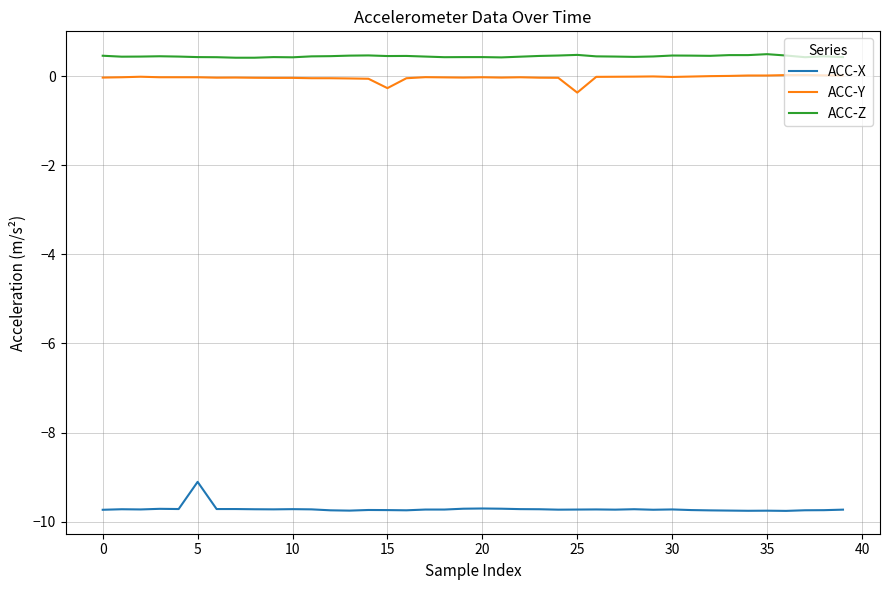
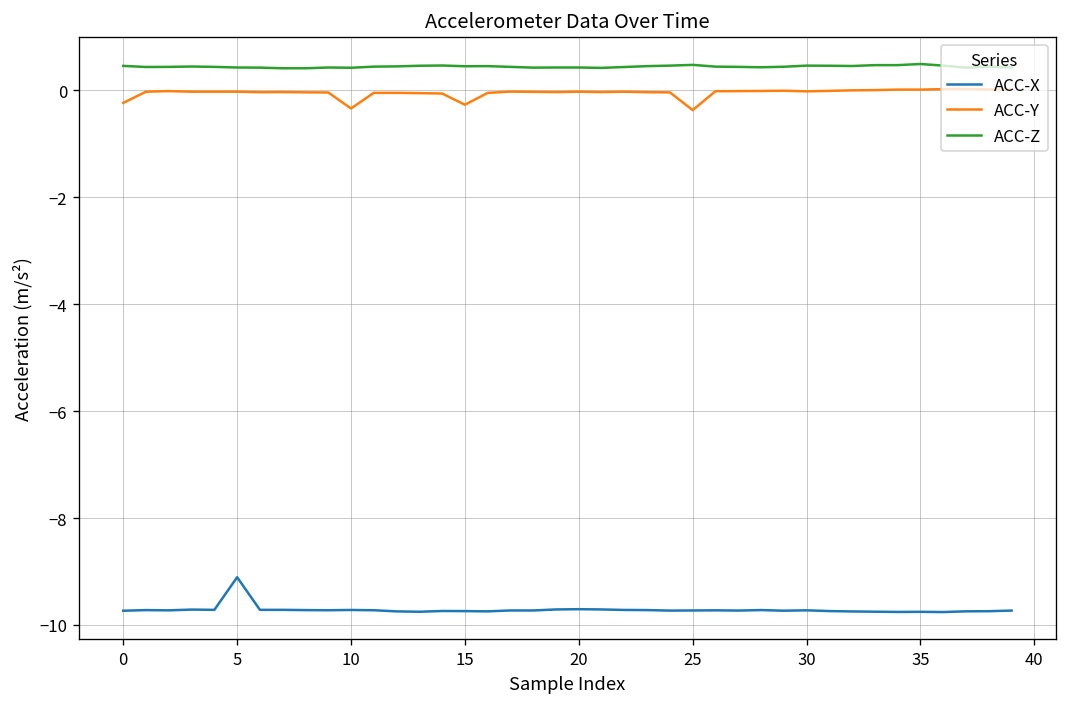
ACC-Y, 0: 0.0 -> -0.2
ACC-Y, 10: 0.0 -> -0.3
